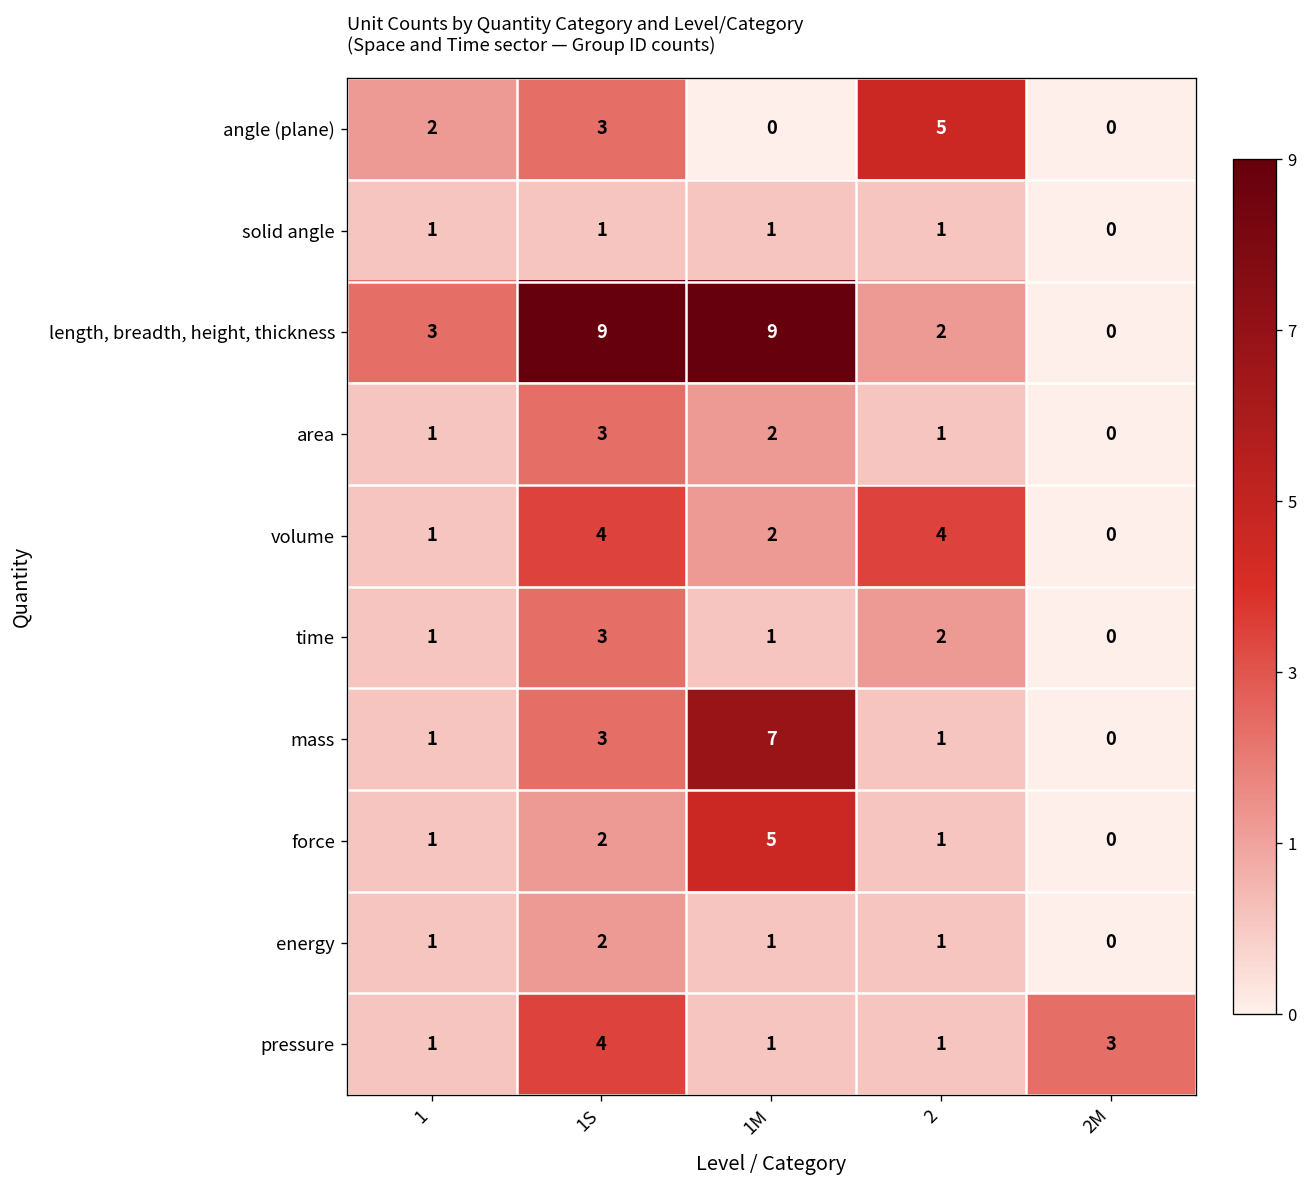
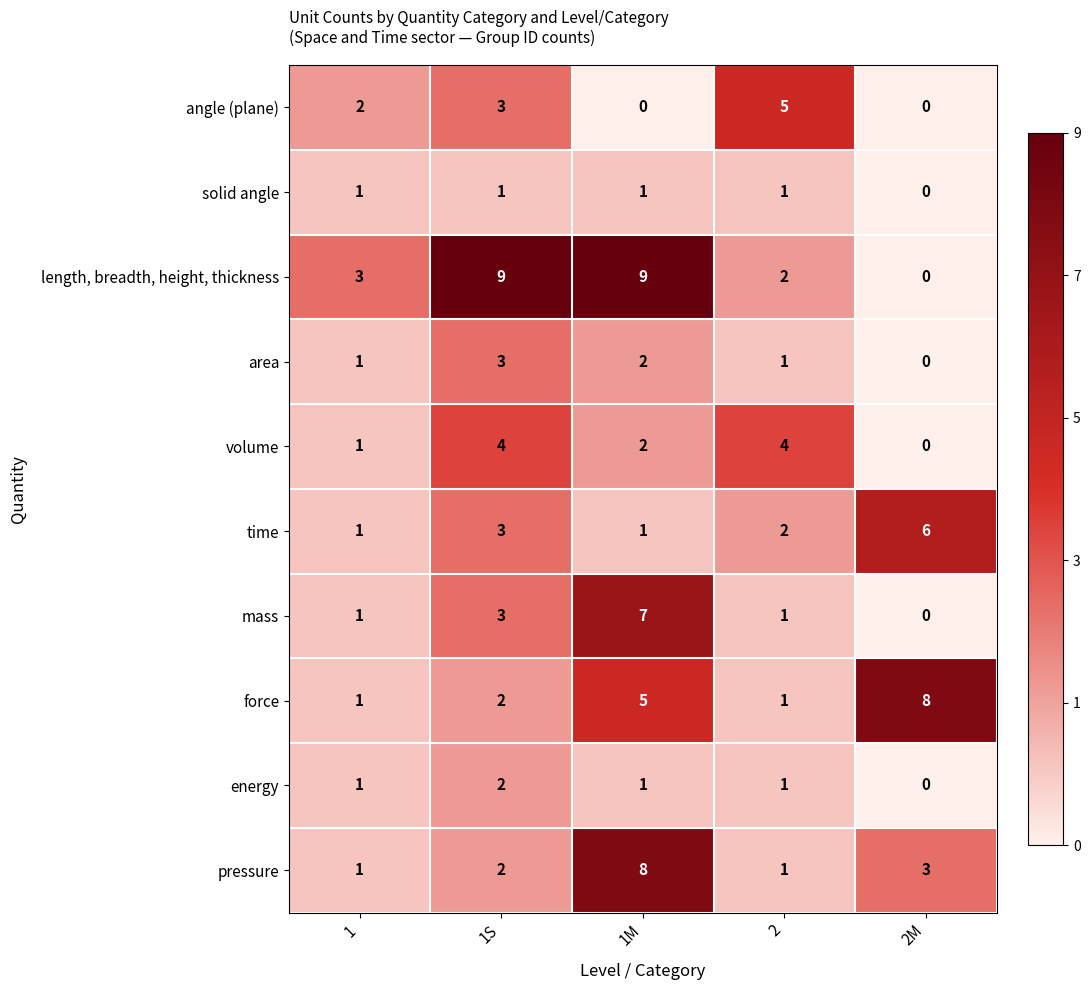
time, 2M: 0 -> 6
force, 2M: 0 -> 8
pressure, 1S: 4 -> 2
pressure, 1M: 1 -> 8
